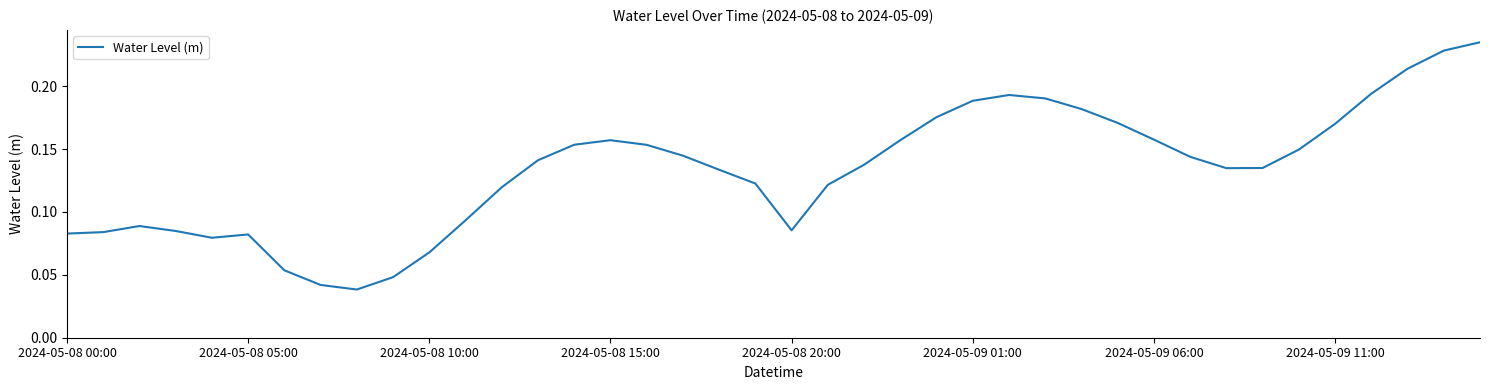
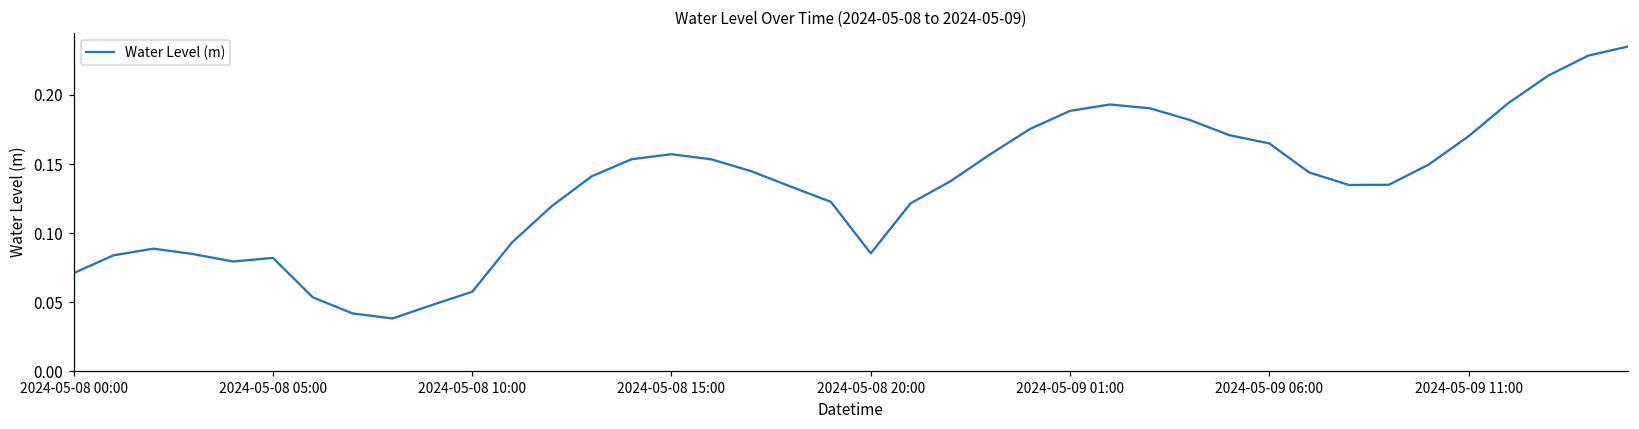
2024-05-08 00:00: 0.083 -> 0.071
2024-05-08 10:00: 0.068 -> 0.058
2024-05-09 06:00: 0.158 -> 0.165
